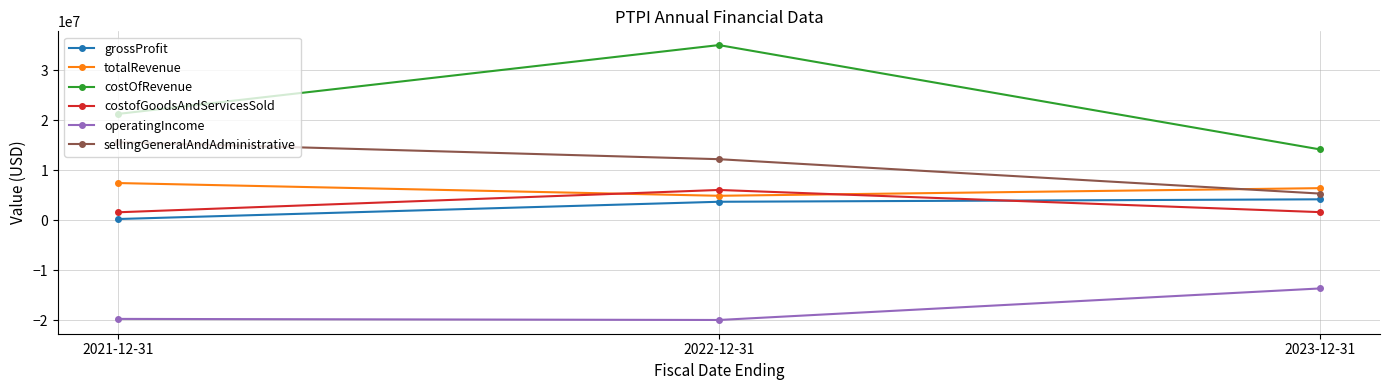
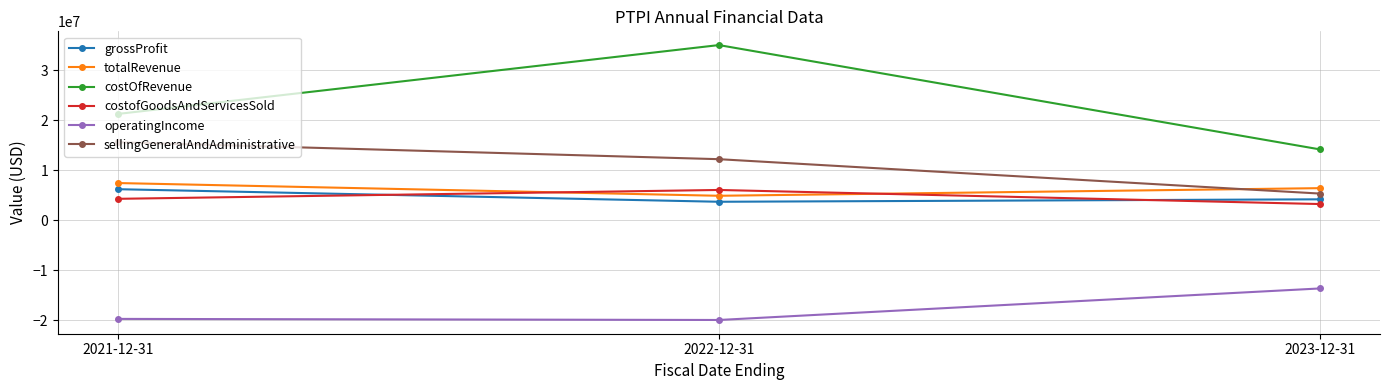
grossProfit, 2021-12-31: 0 -> 6000000
costofGoodsAndServicesSold, 2021-12-31: 2000000 -> 4000000
costofGoodsAndServicesSold, 2023-12-31: 2000000 -> 3000000
